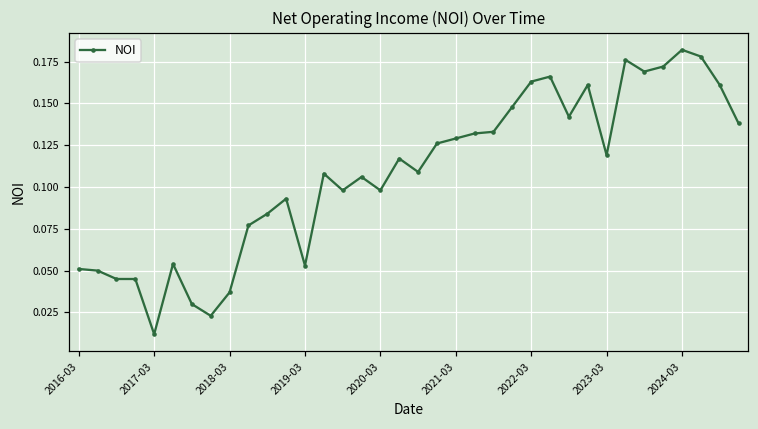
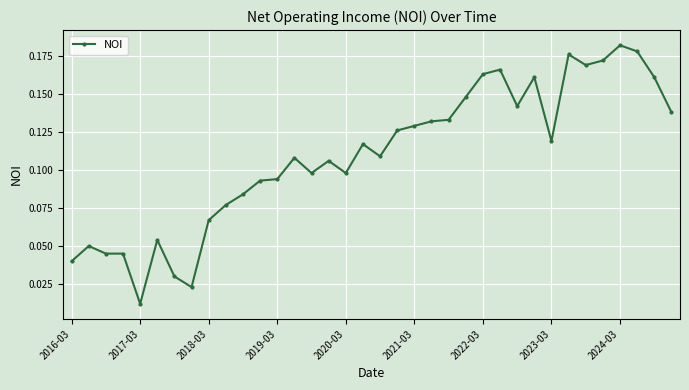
2016-03: 0.051 -> 0.040
2018-03: 0.037 -> 0.067
2019-03: 0.053 -> 0.094
